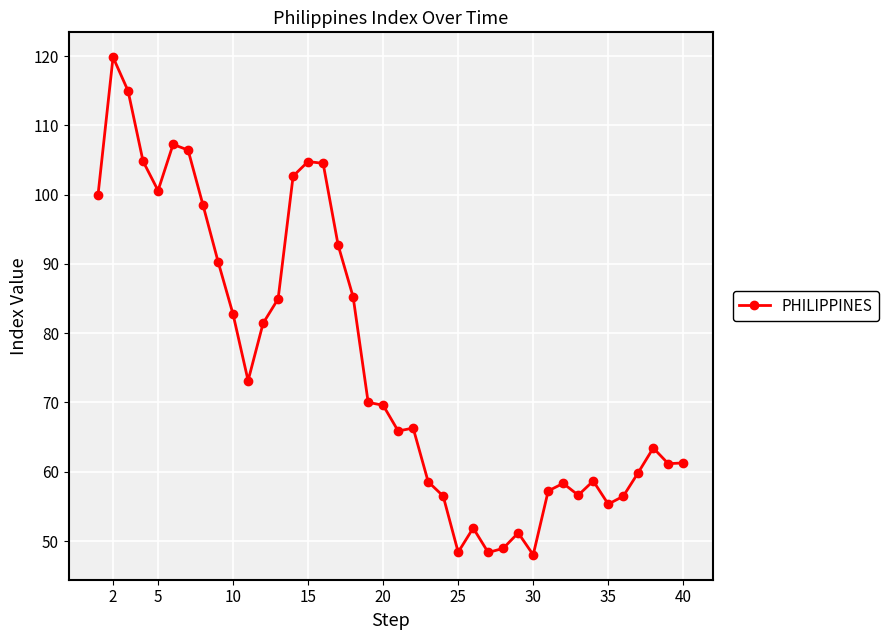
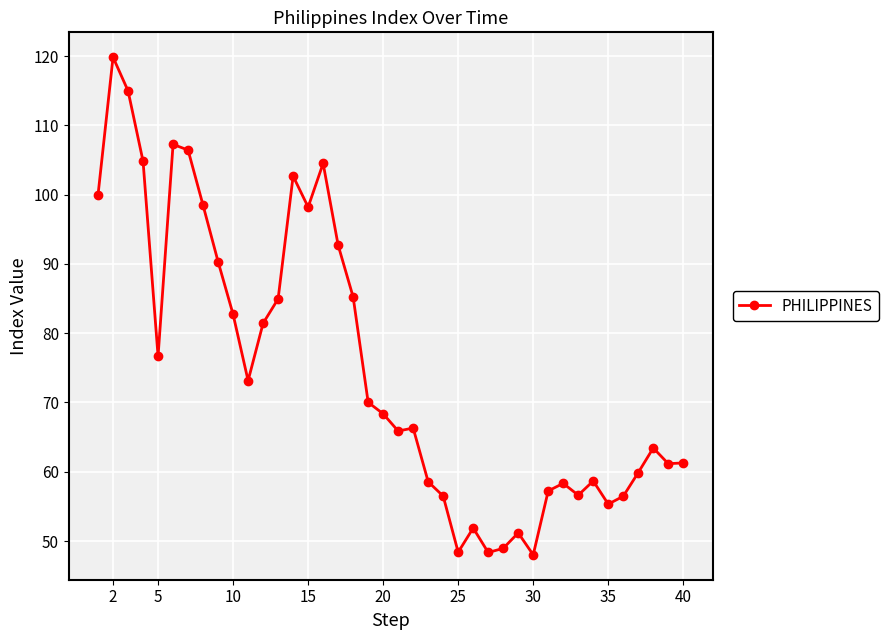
5: 101 -> 77
15: 105 -> 98
20: 70 -> 68
